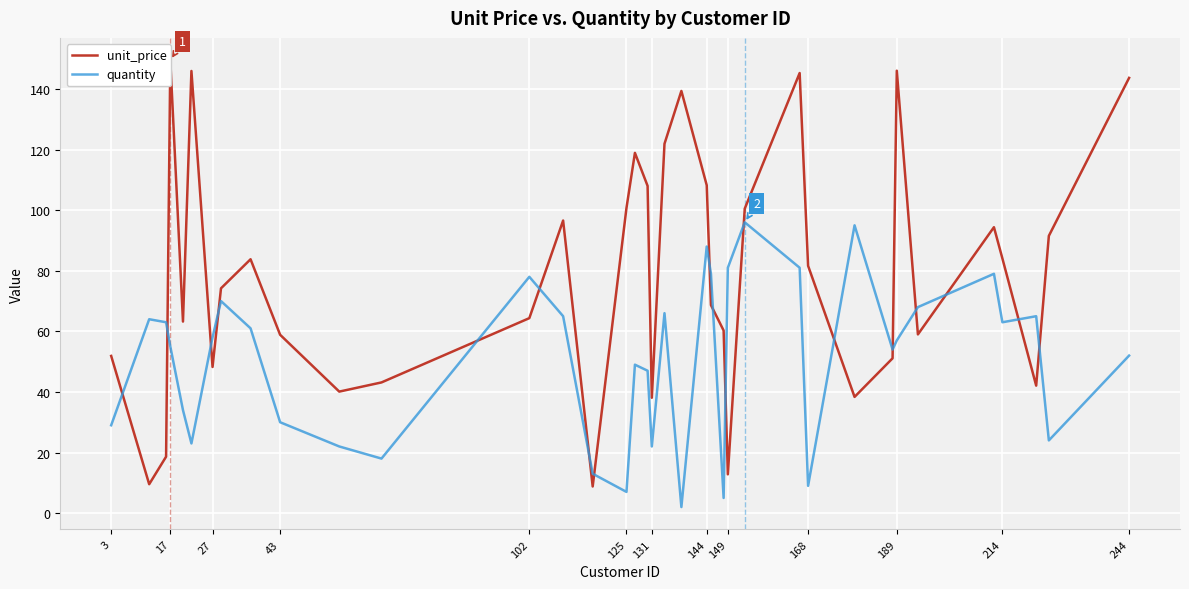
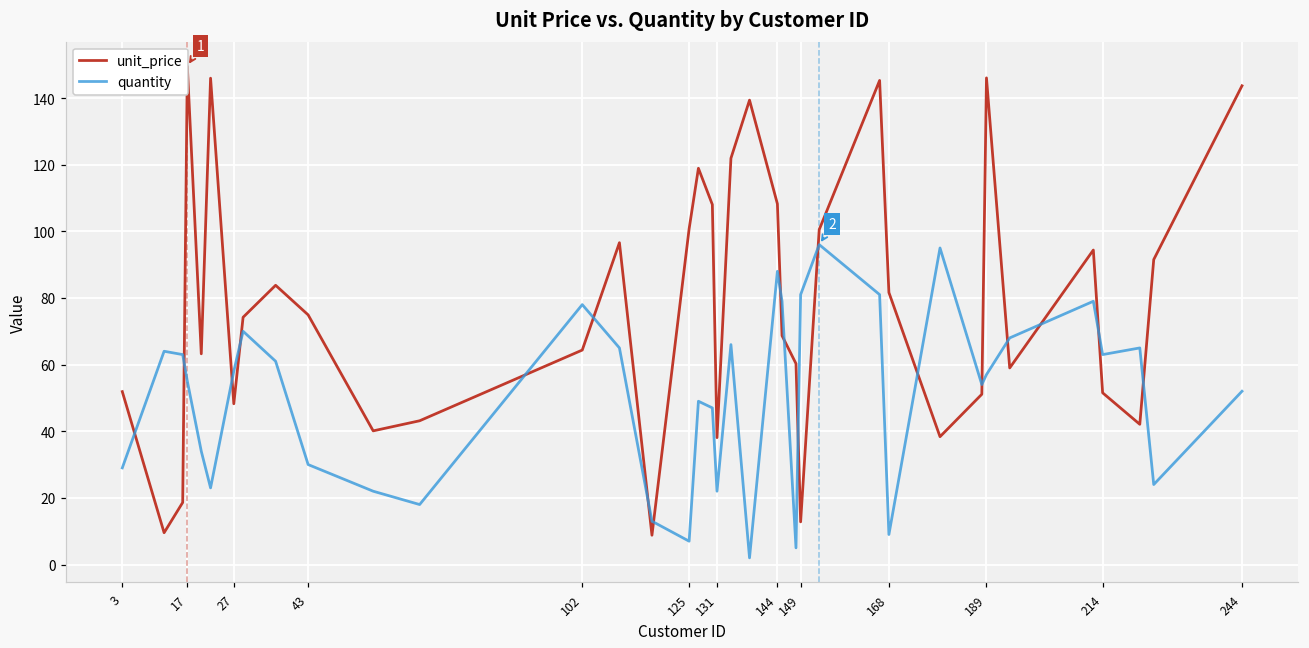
unit_price, 43: 59 -> 75
unit_price, 214: 84 -> 52
